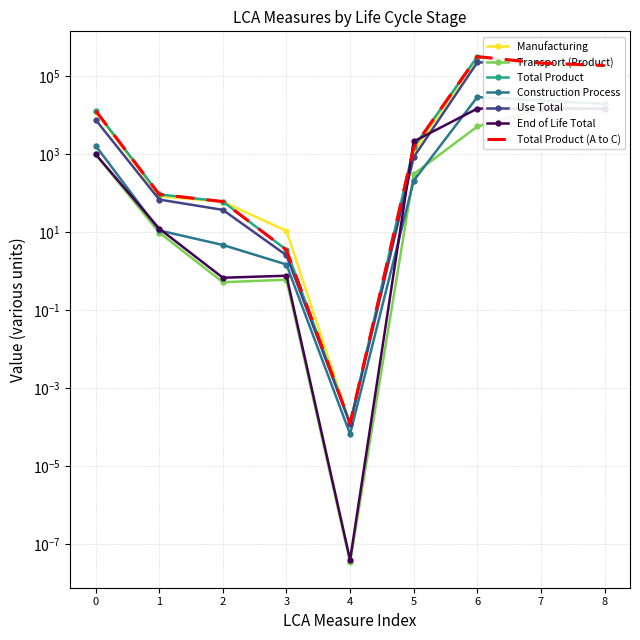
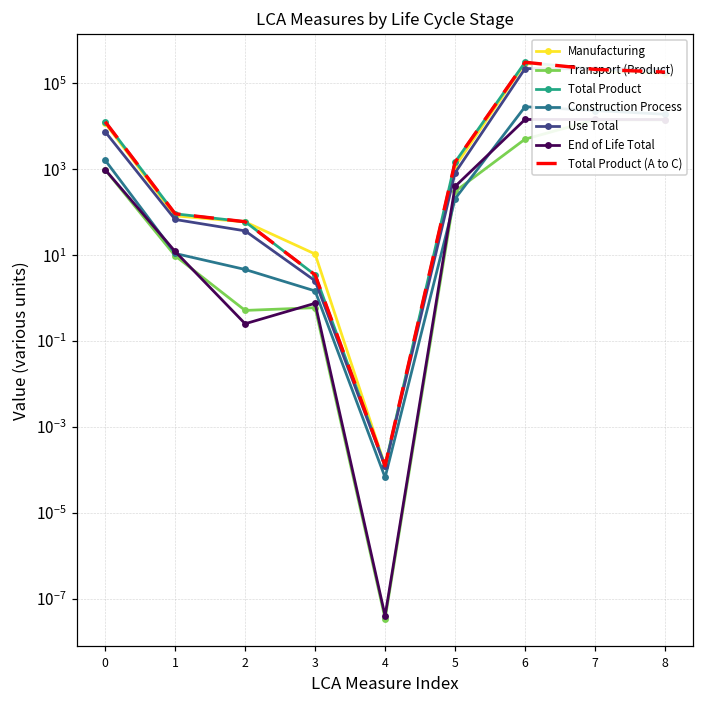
End of Life Total, 2: 0.7 -> 0.3
End of Life Total, 5: 2000 -> 400
